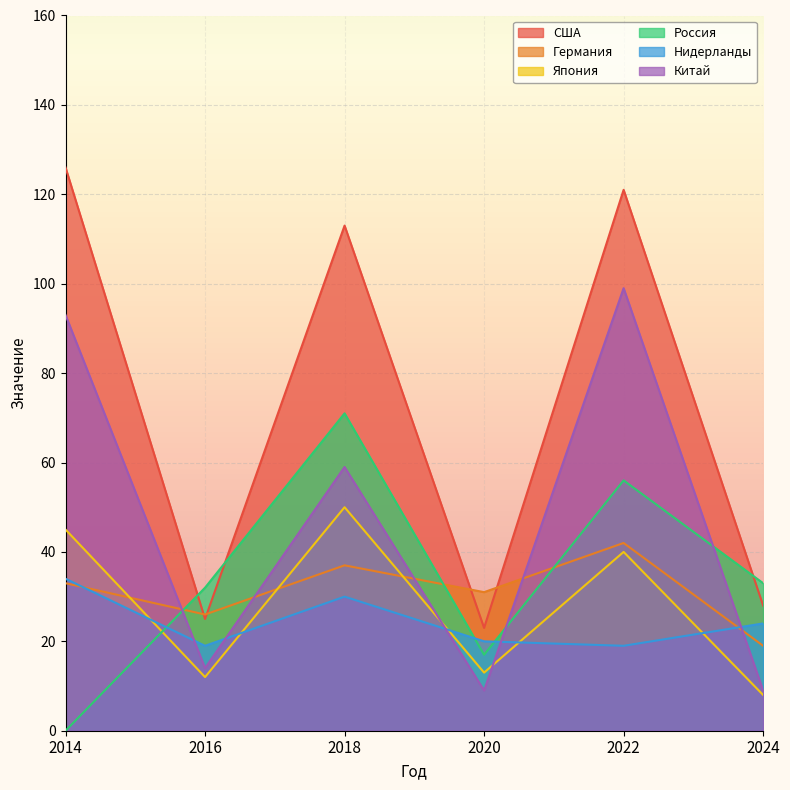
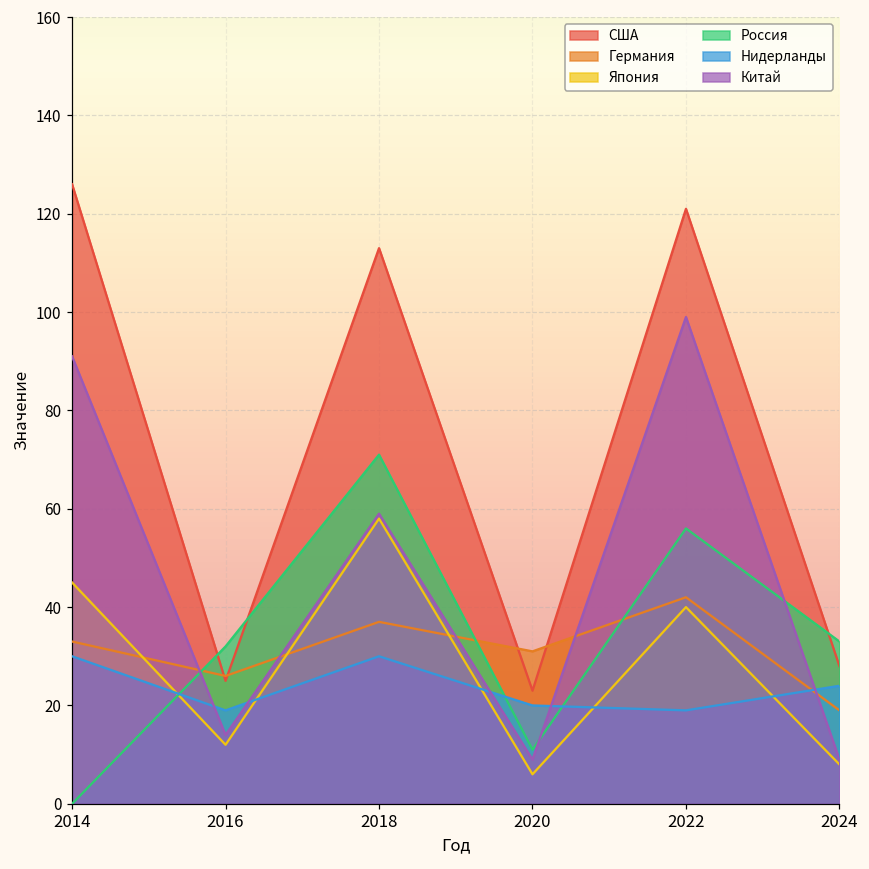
Нидерланды, 2014: 34 -> 30
Китай, 2014: 93 -> 91
Япония, 2018: 50 -> 58
Япония, 2020: 13 -> 6
Россия, 2020: 17 -> 11
